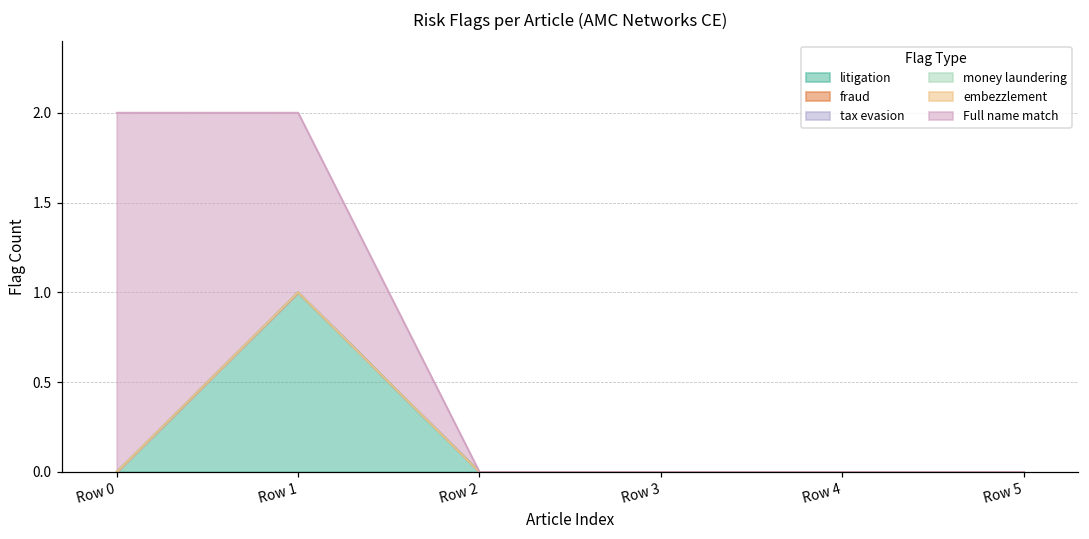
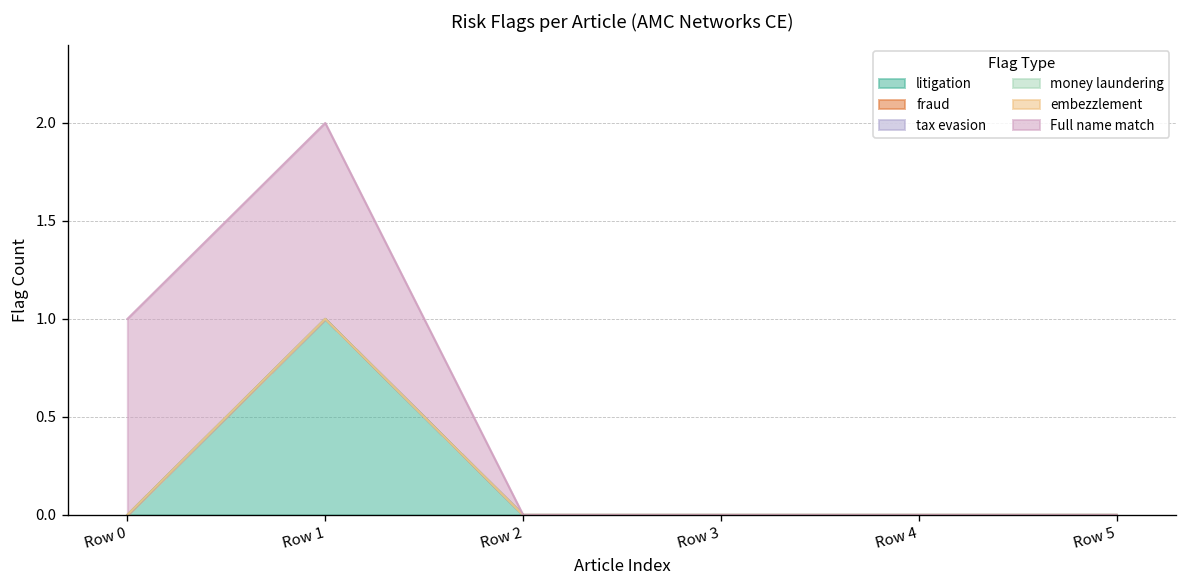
Full name match, Row 0: 2 -> 1
